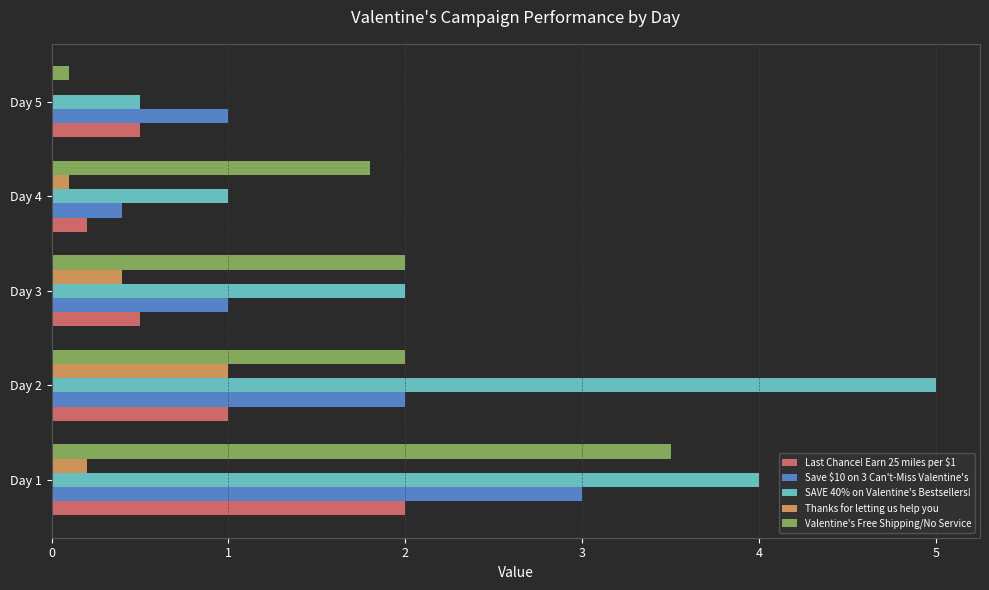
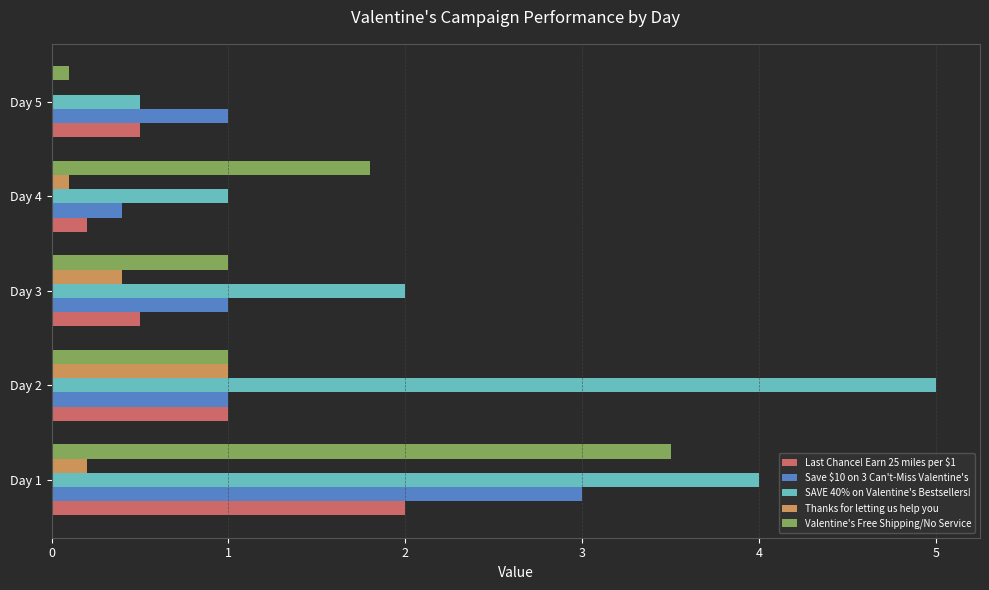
Valentine's Free Shipping/No Service, Day 3: 2 -> 1
Valentine's Free Shipping/No Service, Day 2: 2 -> 1
Save $10 on 3 Can't-Miss Valentine's, Day 2: 2 -> 1
